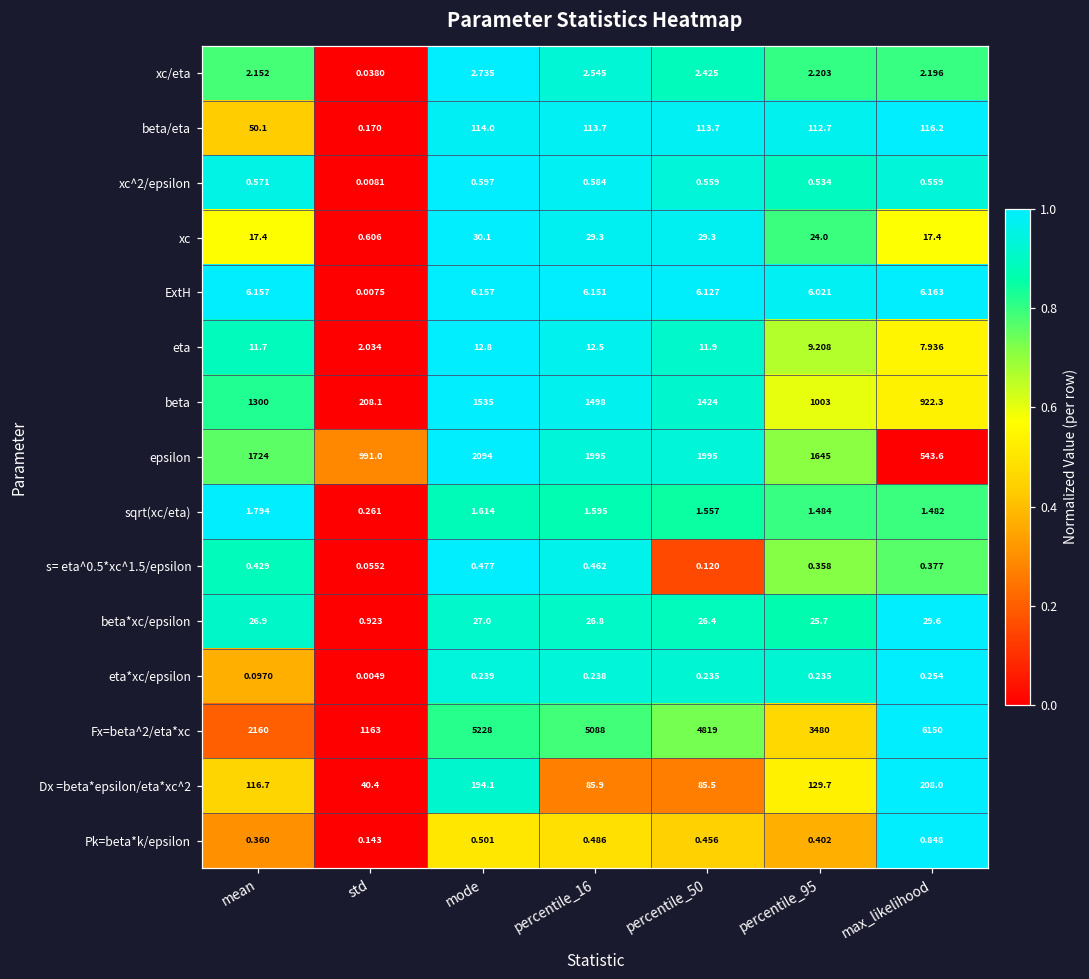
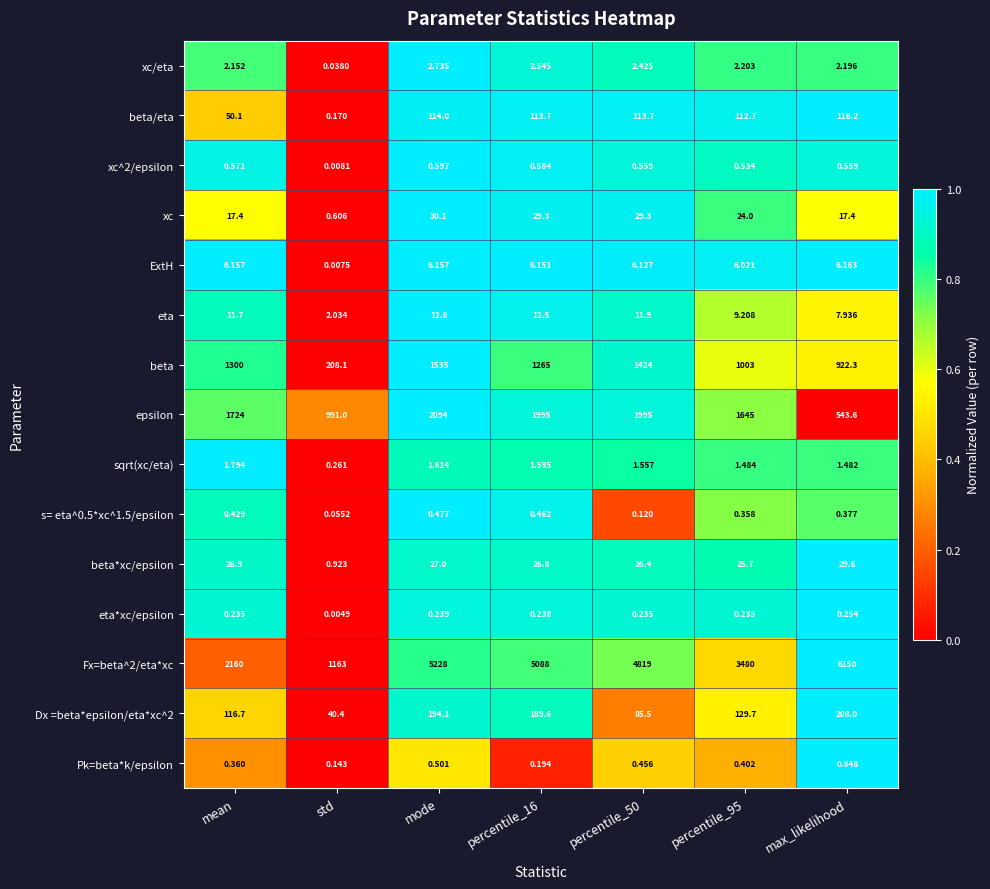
beta, percentile_16: 1498 -> 1265
eta*xc/epsilon, mean: 0.0970 -> 0.235
Dx =beta*epsilon/eta*xc^2, percentile_16: 85.9 -> 189.6
Pk=beta*k/epsilon, percentile_16: 0.486 -> 0.194
